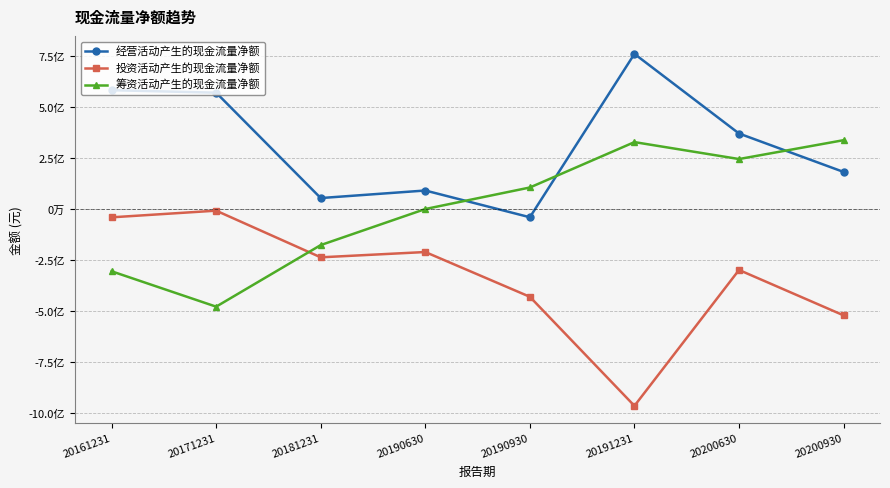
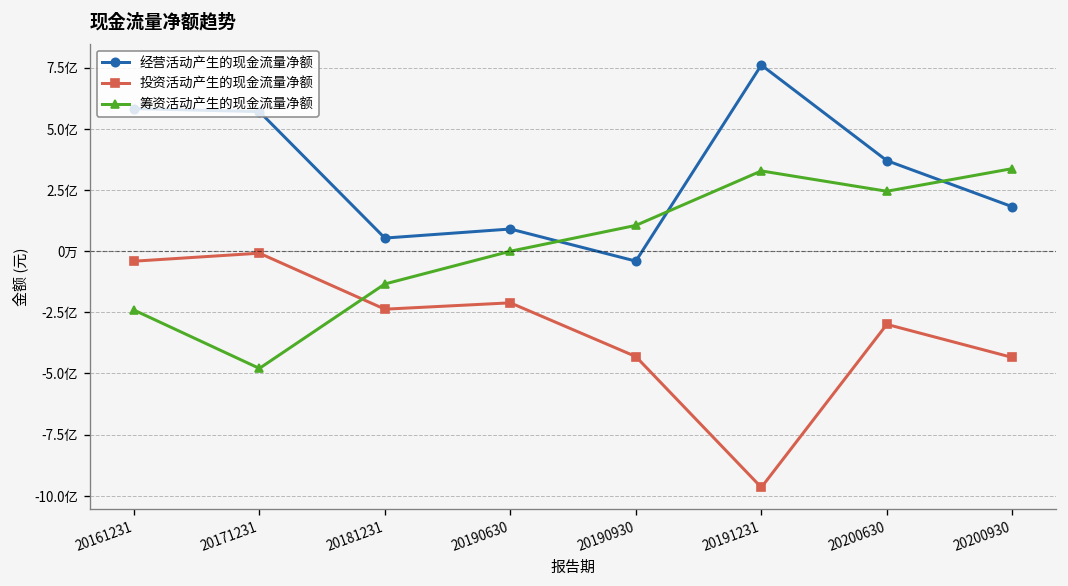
筹资活动产生的现金流量净额, 20161231: -3.1亿 -> -2.4亿
筹资活动产生的现金流量净额, 20181231: -1.8亿 -> -1.3亿
投资活动产生的现金流量净额, 20200930: -5.2亿 -> -4.3亿
